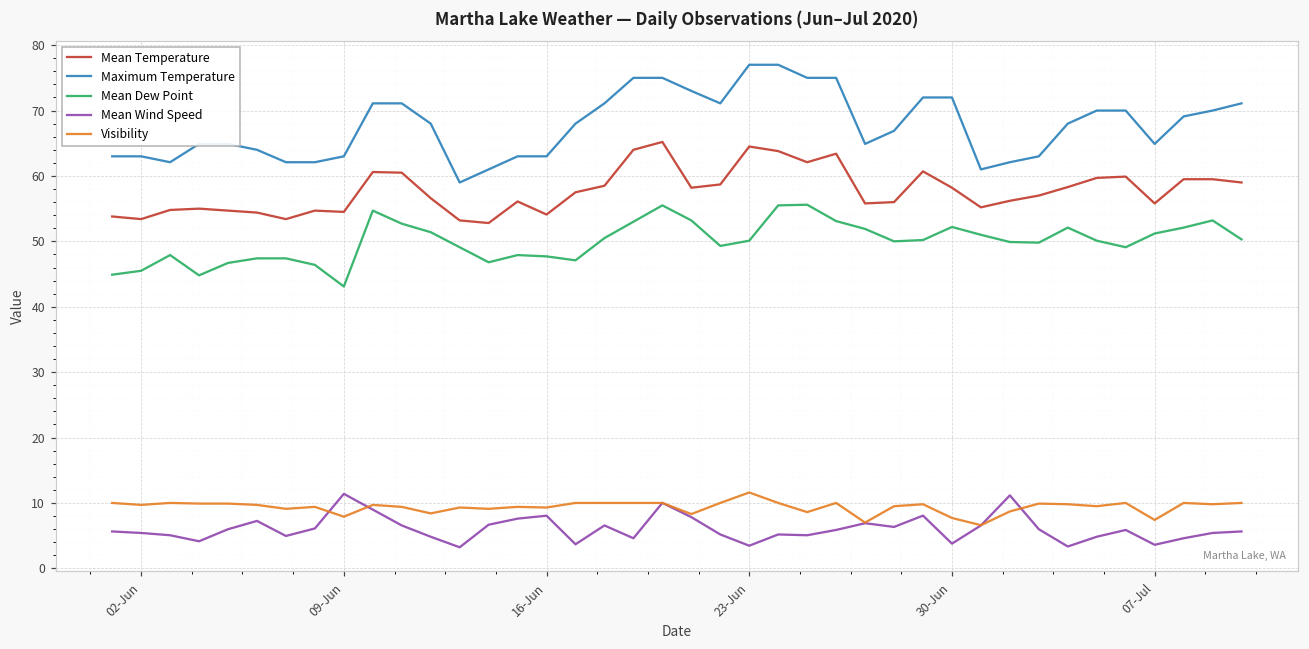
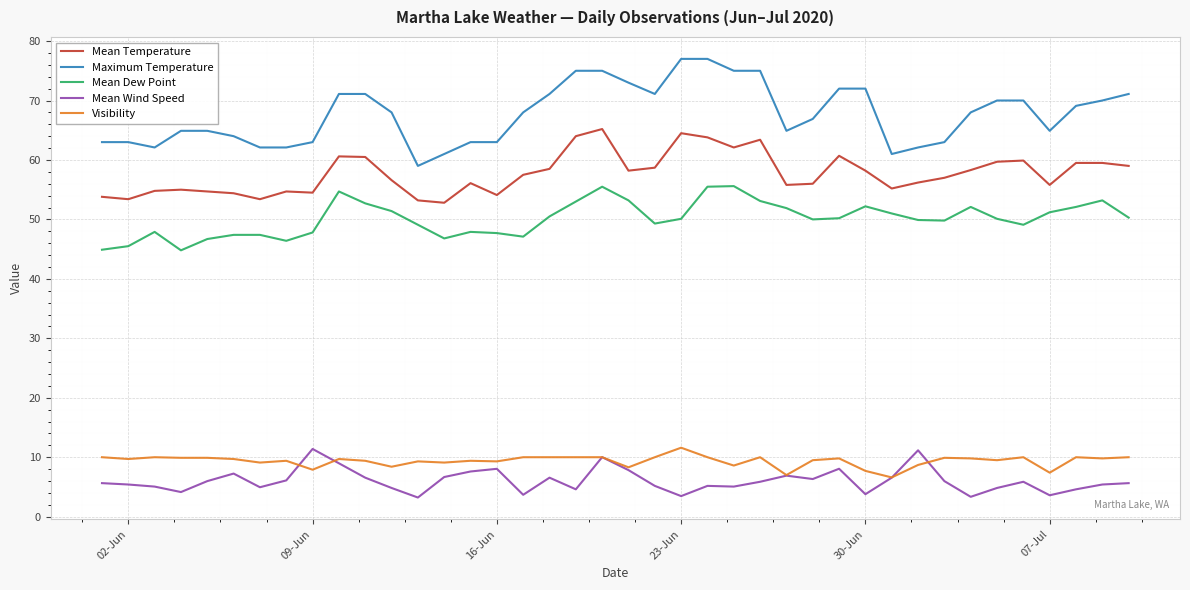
Mean Dew Point, 09-Jun: 43 -> 48
